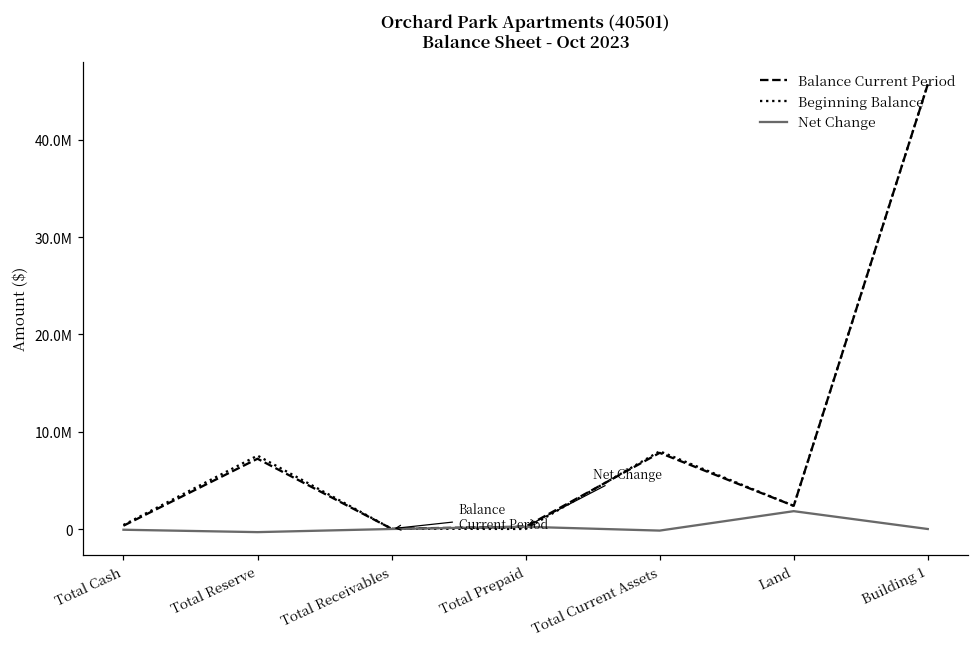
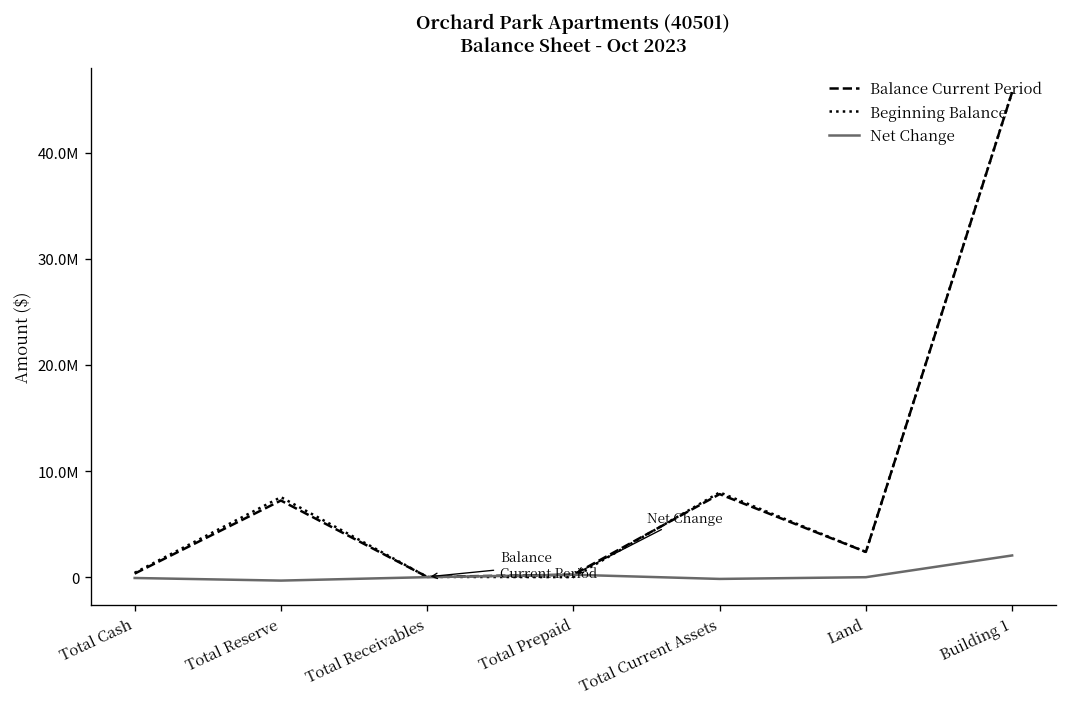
Net Change, Land: 2000000 -> 0
Net Change, Building 1: 0 -> 2000000
